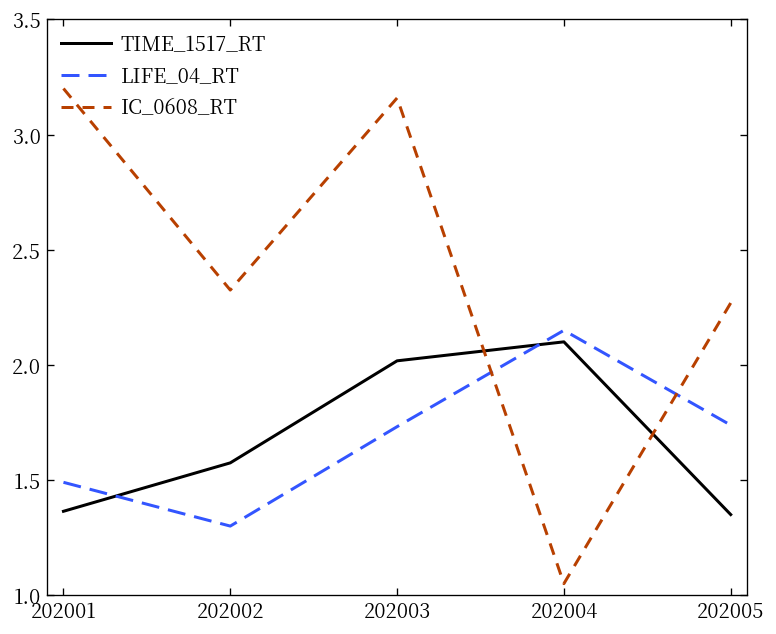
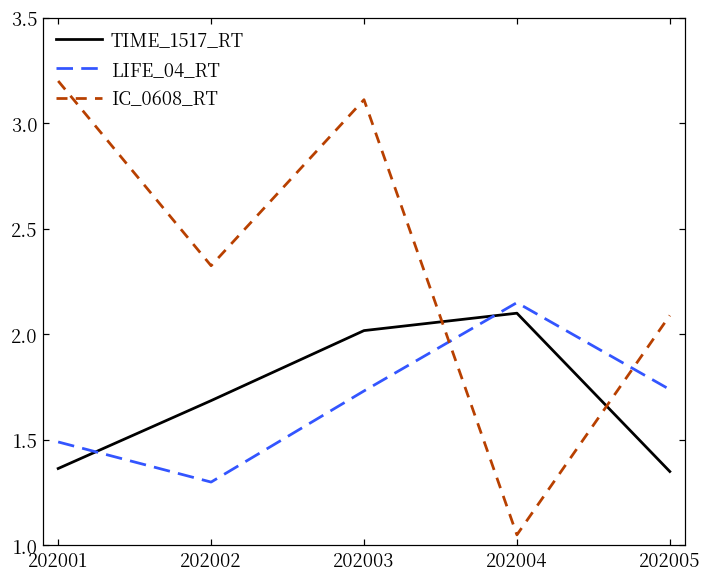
TIME_1517_RT, 202002: 1.57 -> 1.69
IC_0608_RT, 202003: 3.16 -> 3.11
IC_0608_RT, 202005: 2.27 -> 2.09
